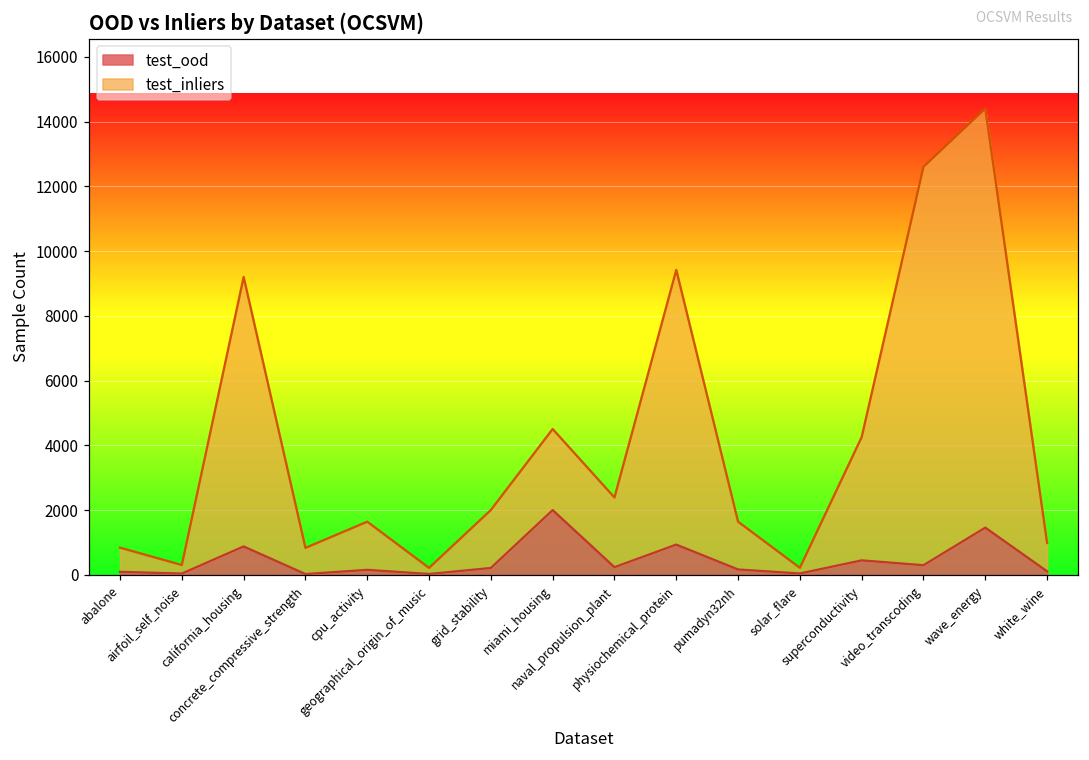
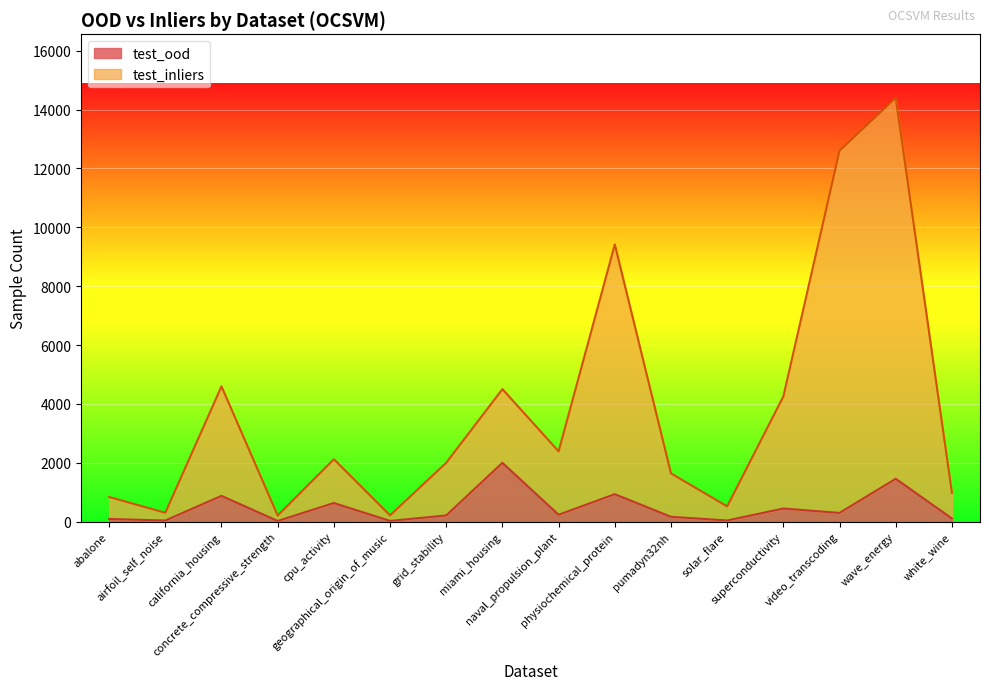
test_inliers, california_housing: 8300 -> 3700
test_inliers, concrete_compressive_strength: 800 -> 200
test_ood, cpu_activity: 200 -> 600
test_inliers, solar_flare: 200 -> 500
